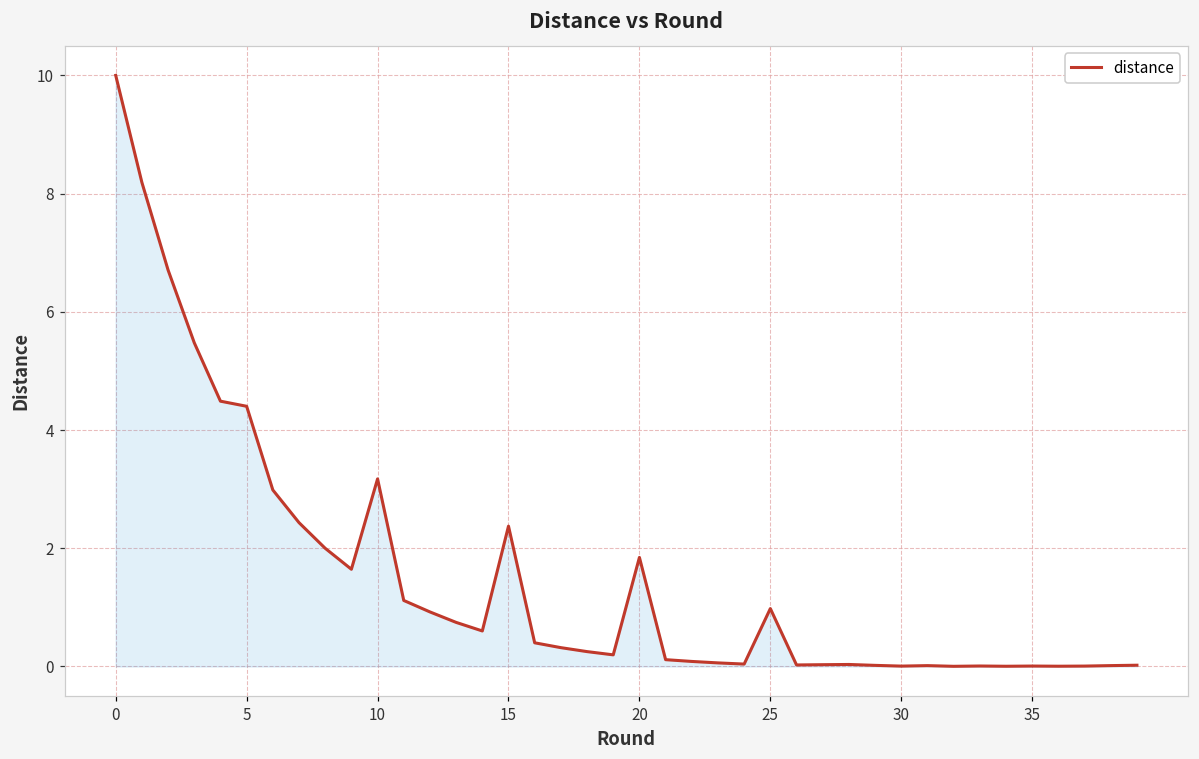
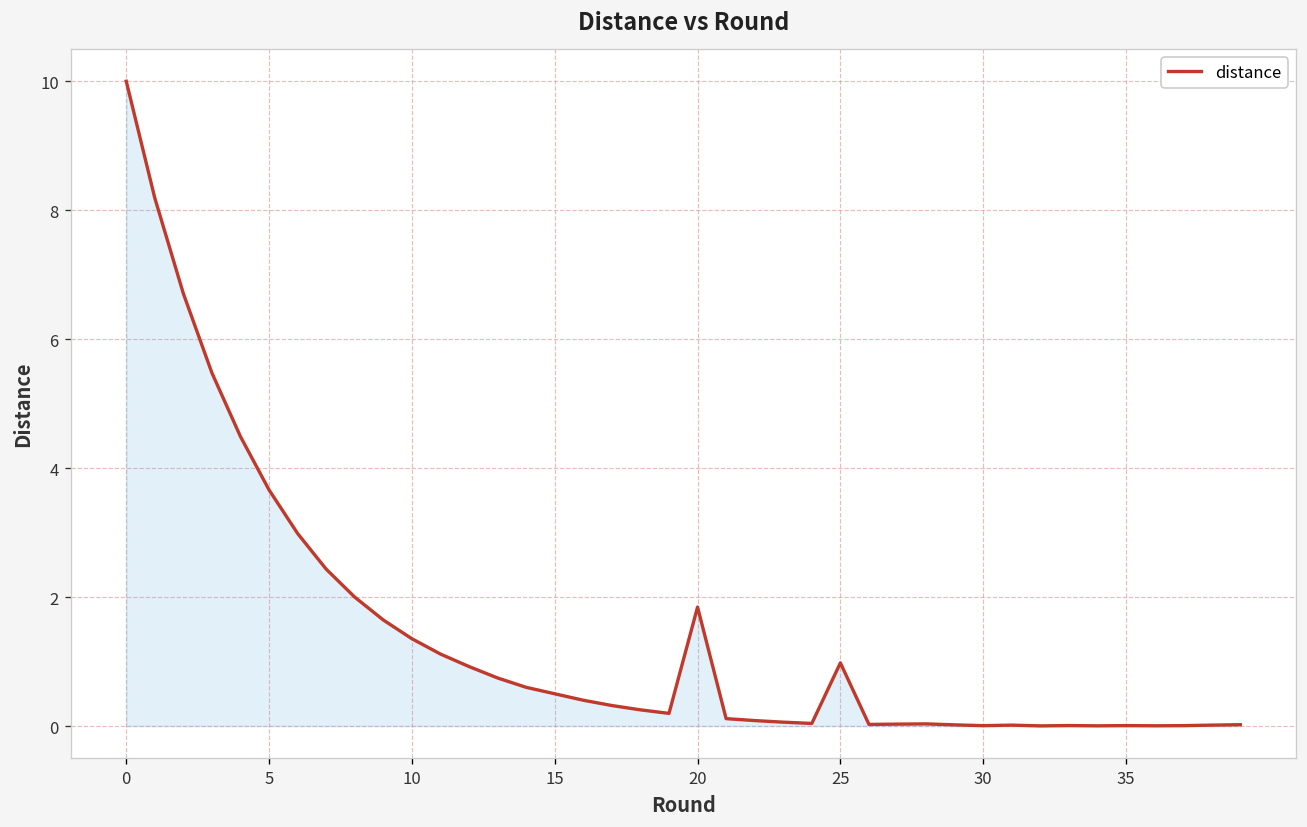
5: 4.4 -> 3.7
10: 3.2 -> 1.4
15: 2.4 -> 0.5
